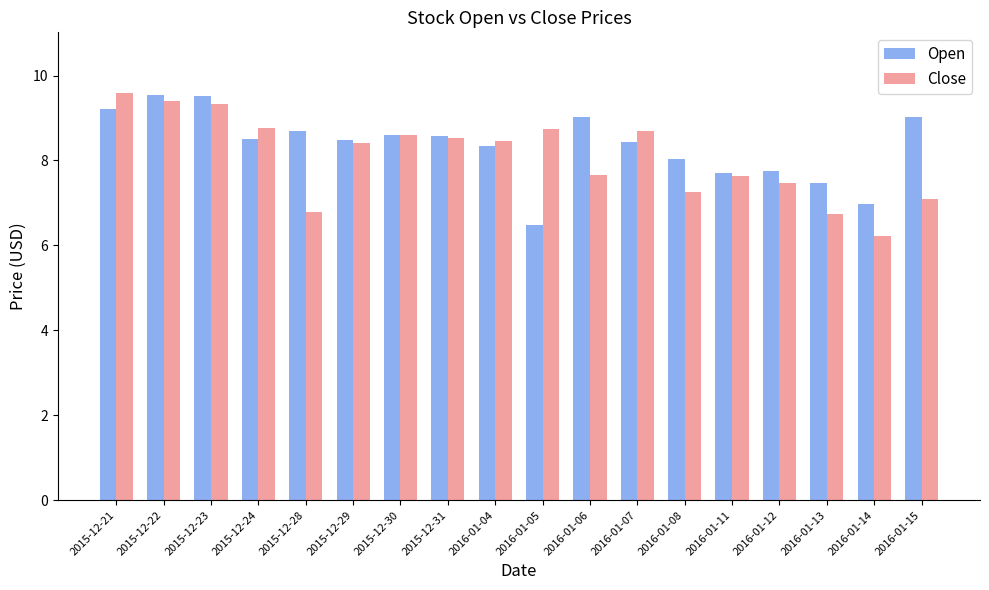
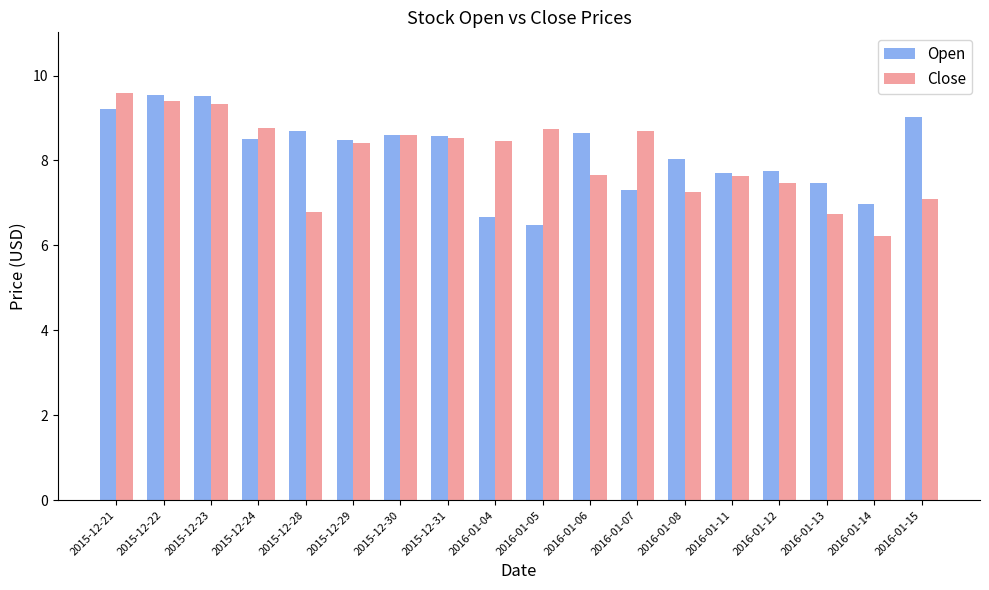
Open, 2016-01-04: 8.3 -> 6.7
Open, 2016-01-06: 9.0 -> 8.6
Open, 2016-01-07: 8.4 -> 7.3
